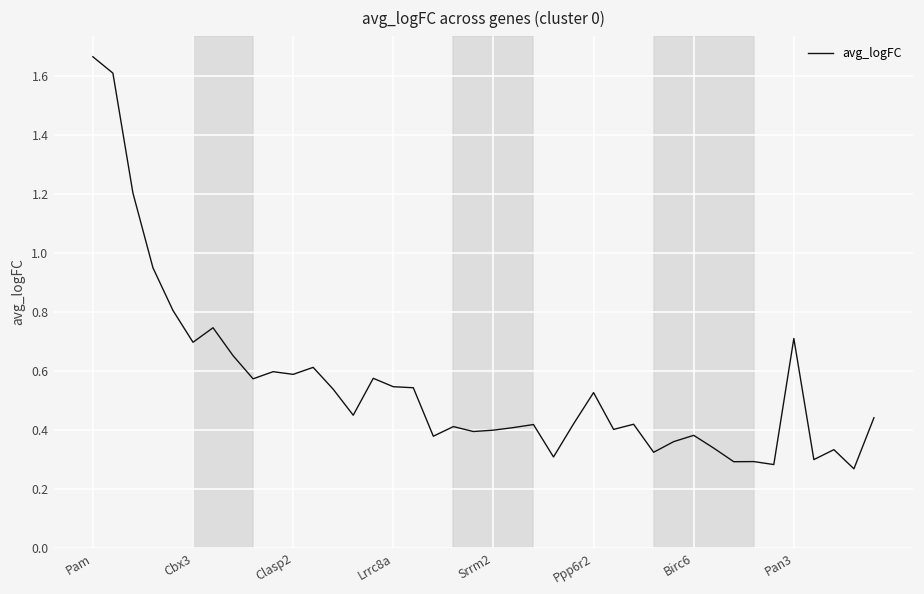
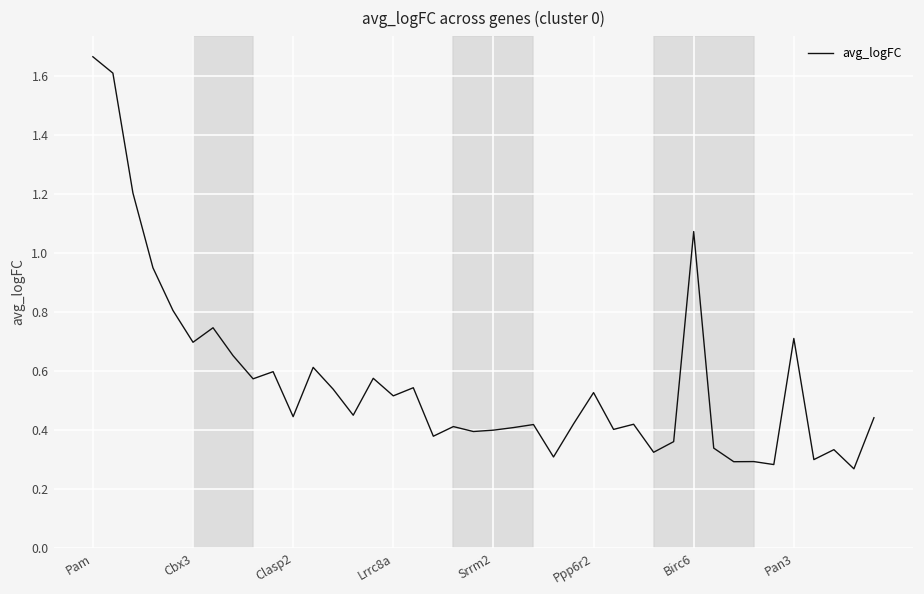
Clasp2: 0.59 -> 0.44
Lrrc8a: 0.55 -> 0.51
Birc6: 0.38 -> 1.07
